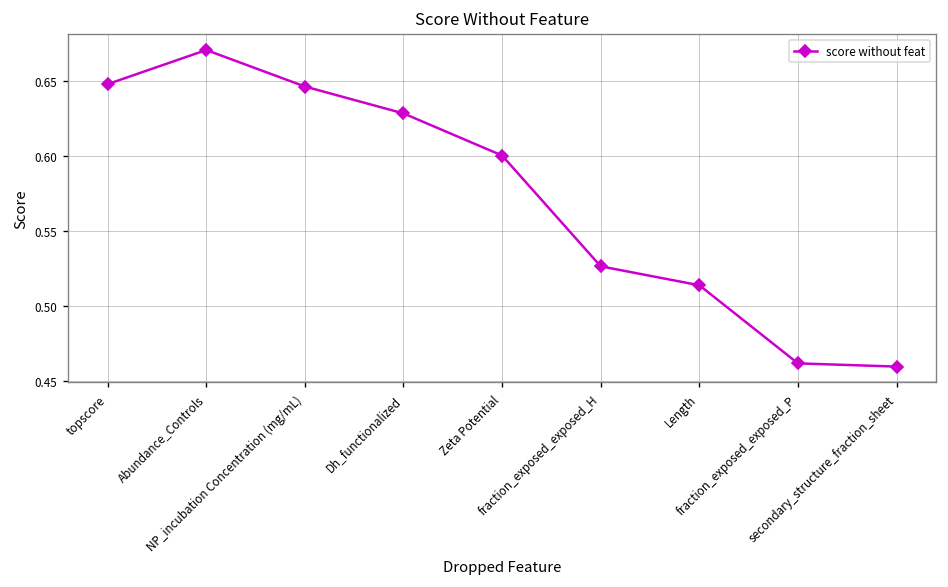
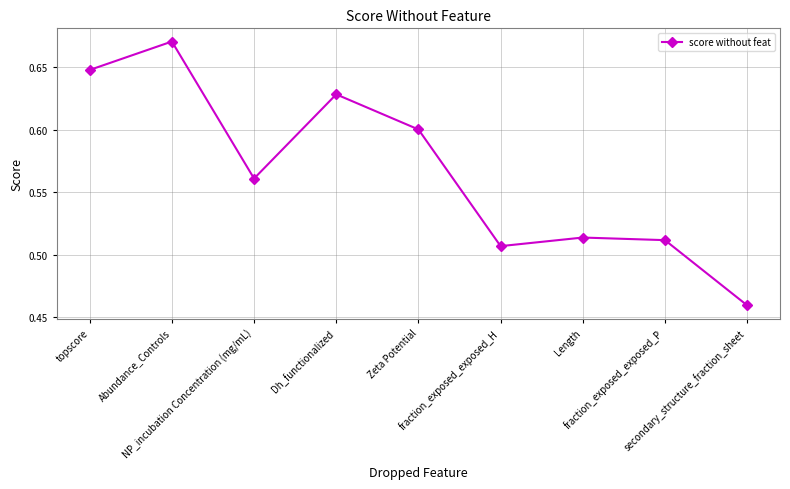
NP_incubation Concentration (mg/mL): 0.646 -> 0.561
fraction_exposed_exposed_H: 0.526 -> 0.507
fraction_exposed_exposed_P: 0.462 -> 0.512
